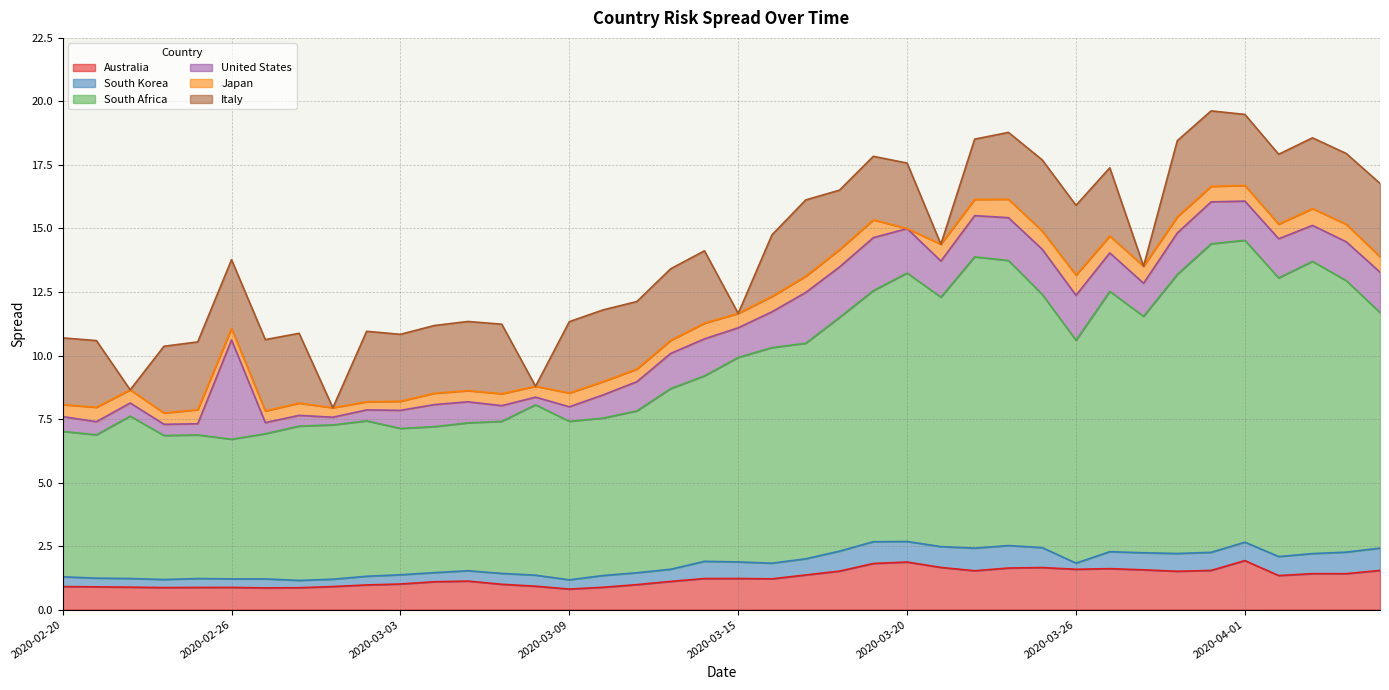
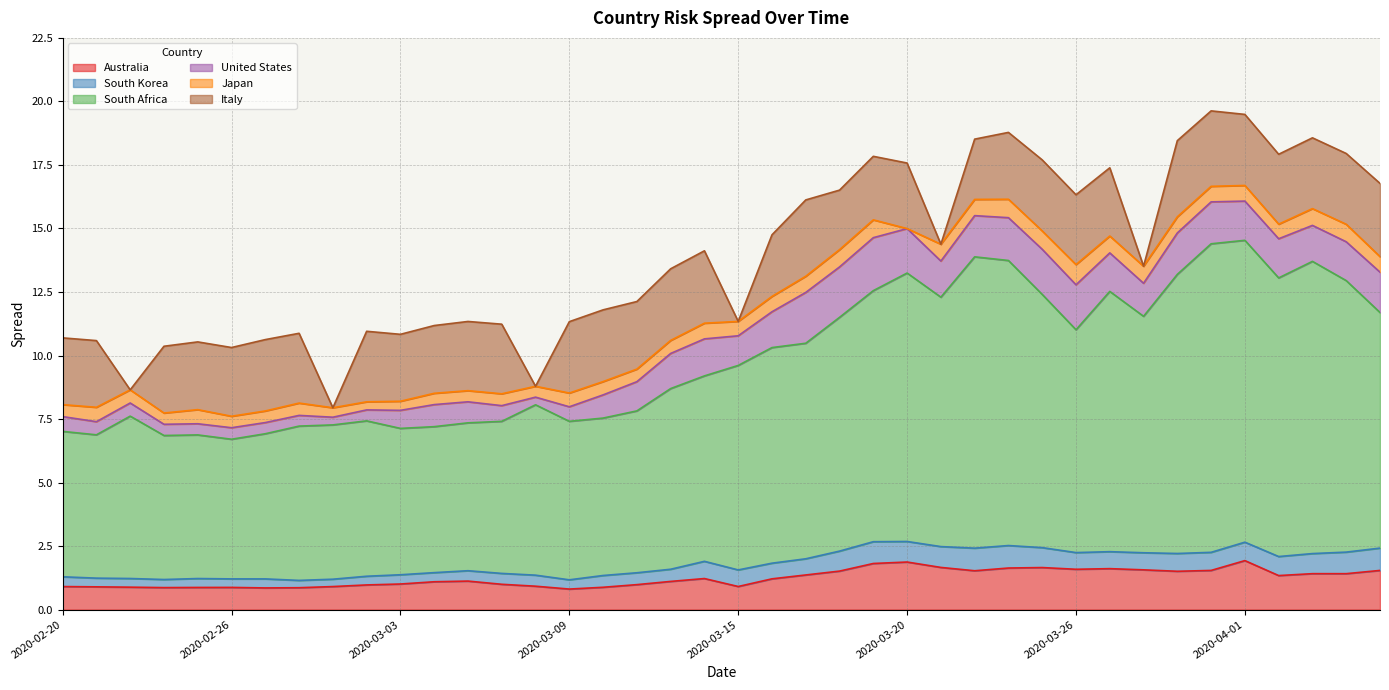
United States, 2020-02-26: 3.9 -> 0.5
Australia, 2020-03-15: 1.2 -> 0.9
South Korea, 2020-03-26: 0.2 -> 0.7
